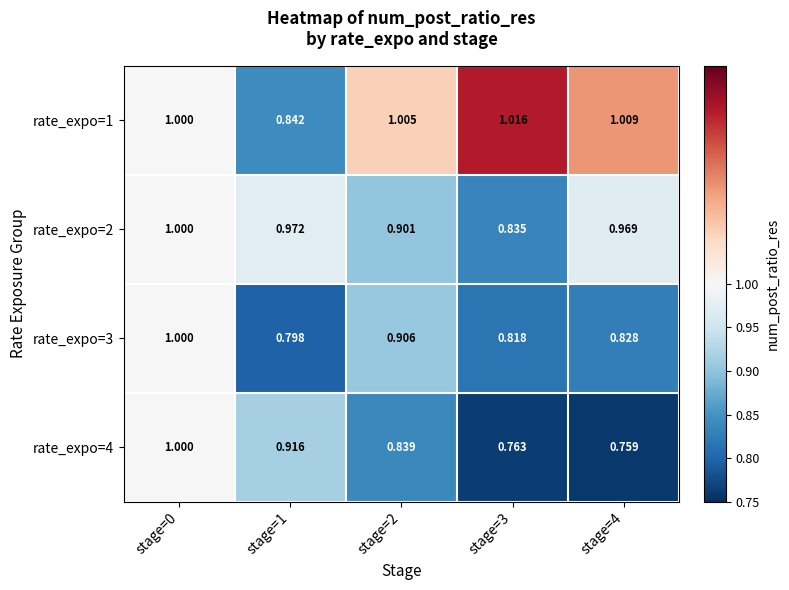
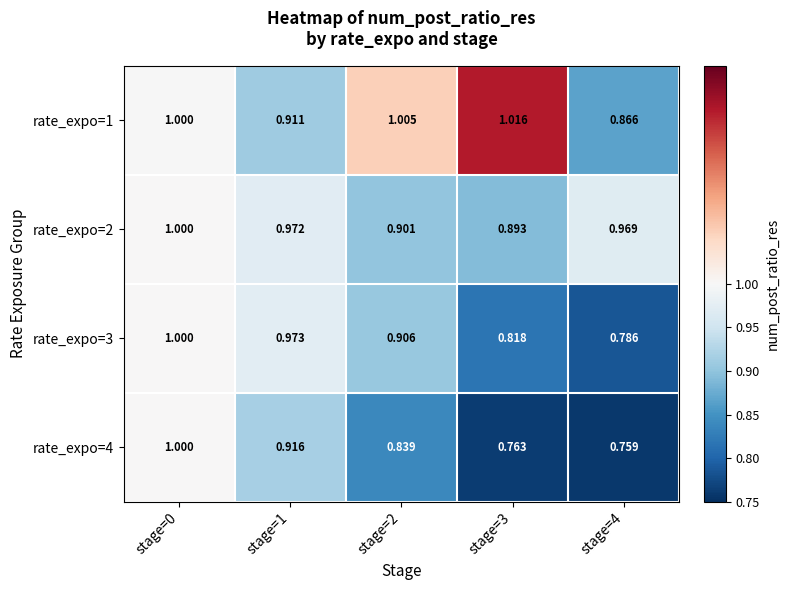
rate_expo=1, stage=1: 0.842 -> 0.911
rate_expo=1, stage=4: 1.009 -> 0.866
rate_expo=2, stage=3: 0.835 -> 0.893
rate_expo=3, stage=1: 0.798 -> 0.973
rate_expo=3, stage=4: 0.828 -> 0.786
